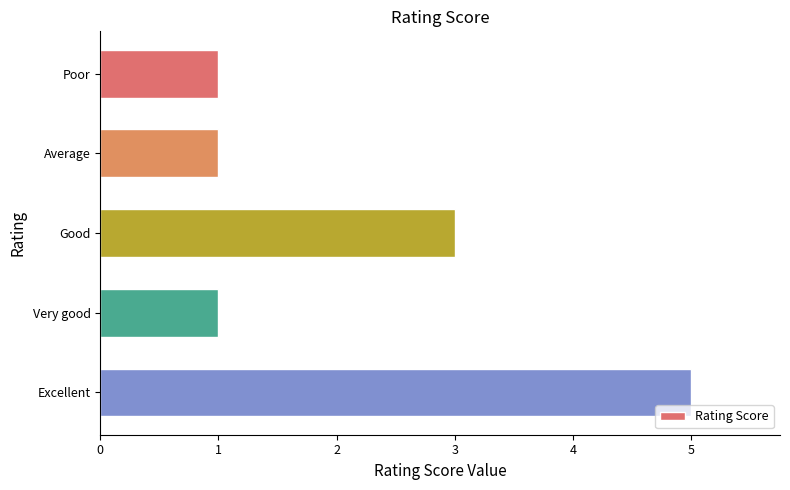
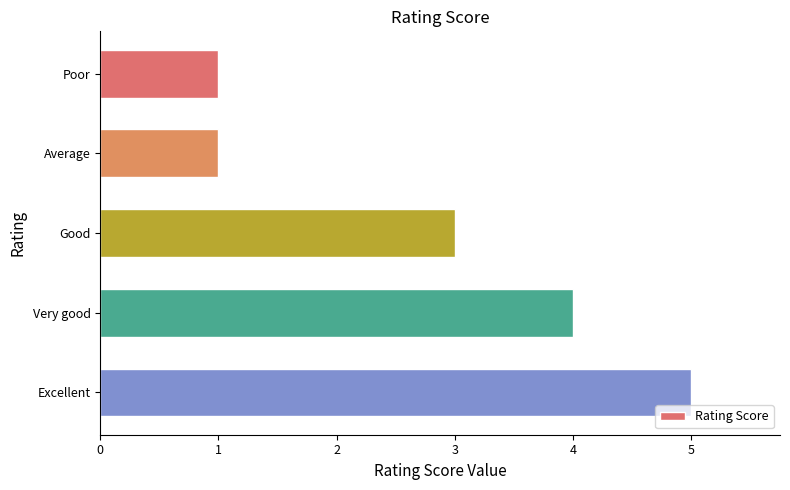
Very good: 1 -> 4
